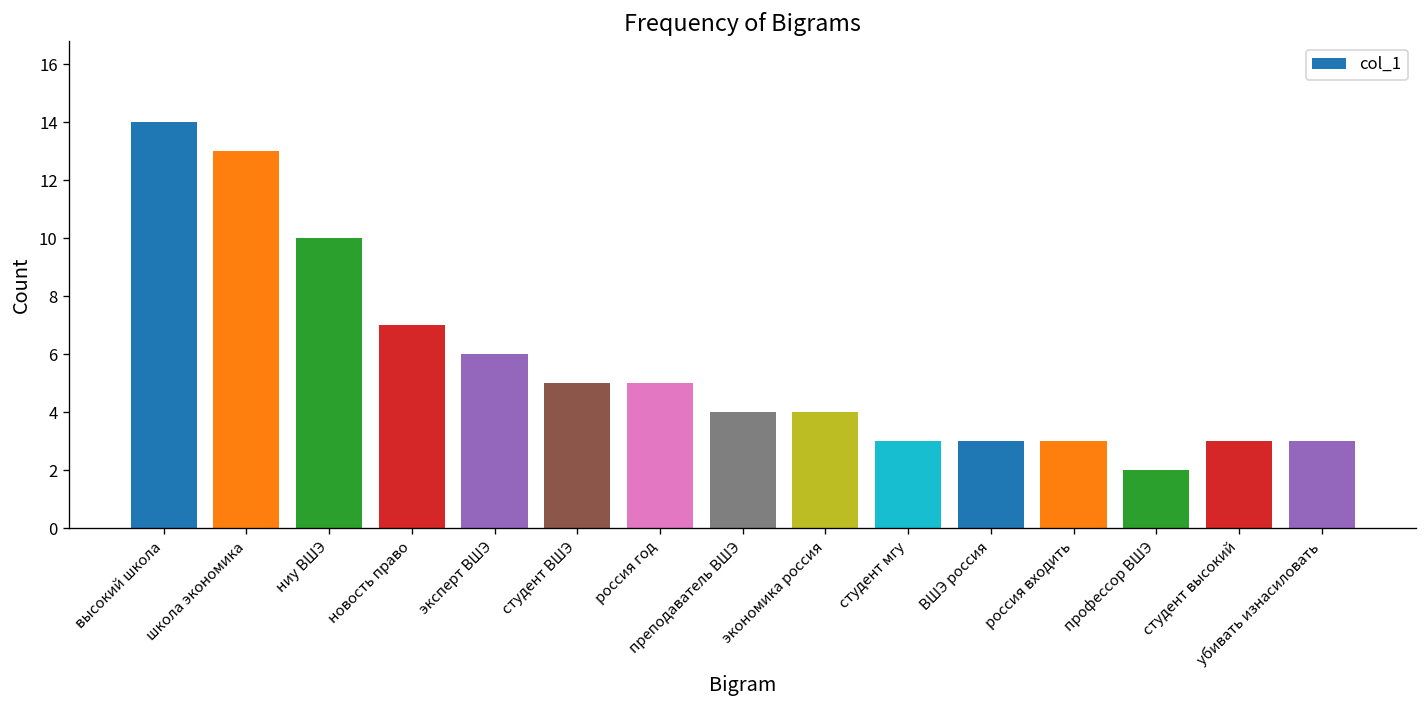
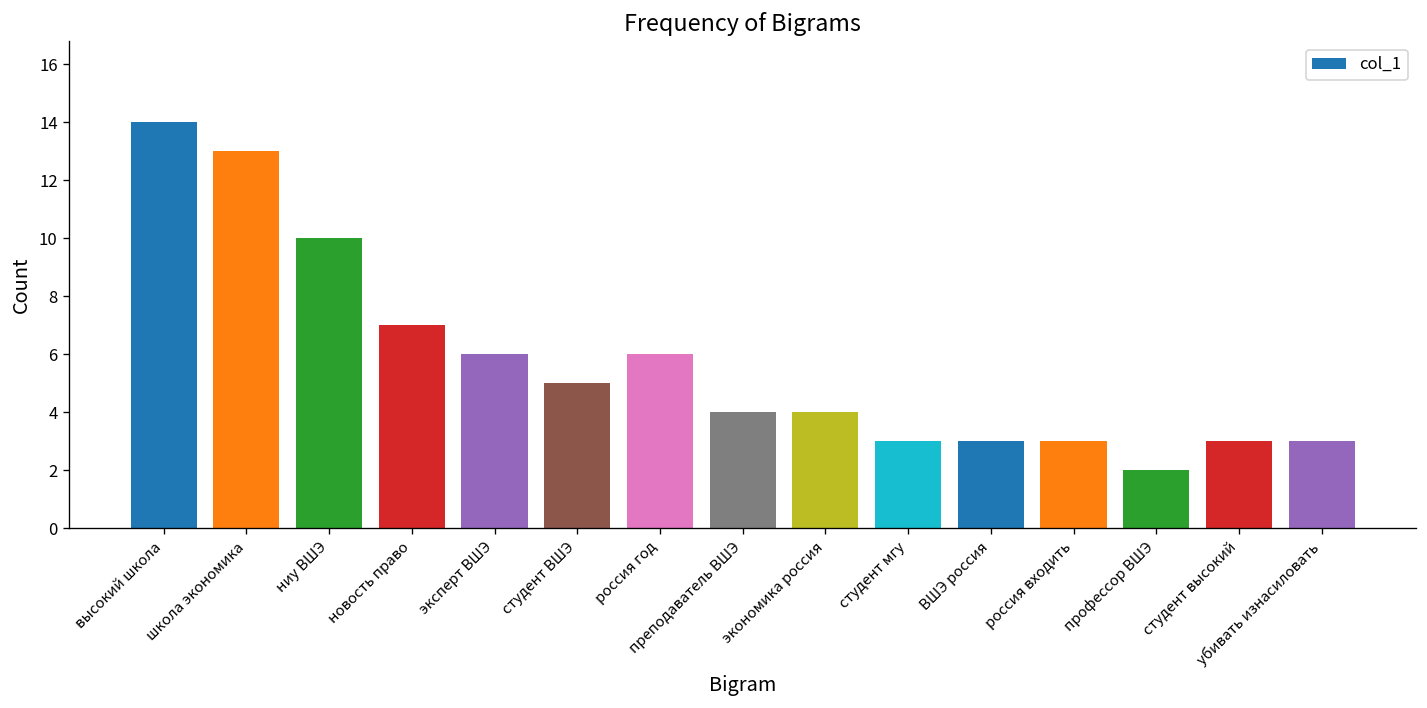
россия год: 5 -> 6
